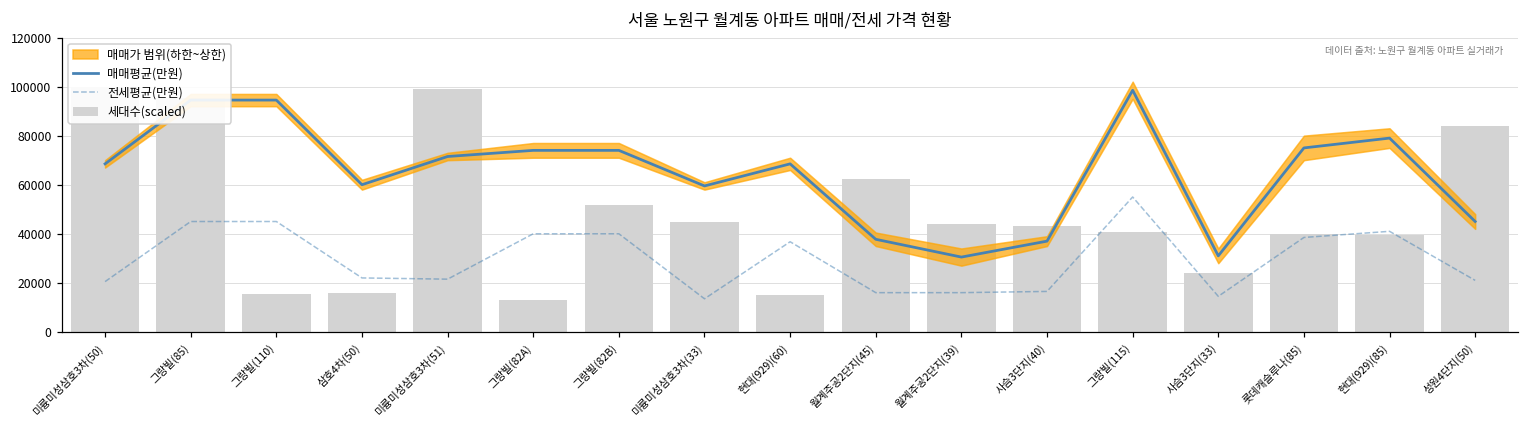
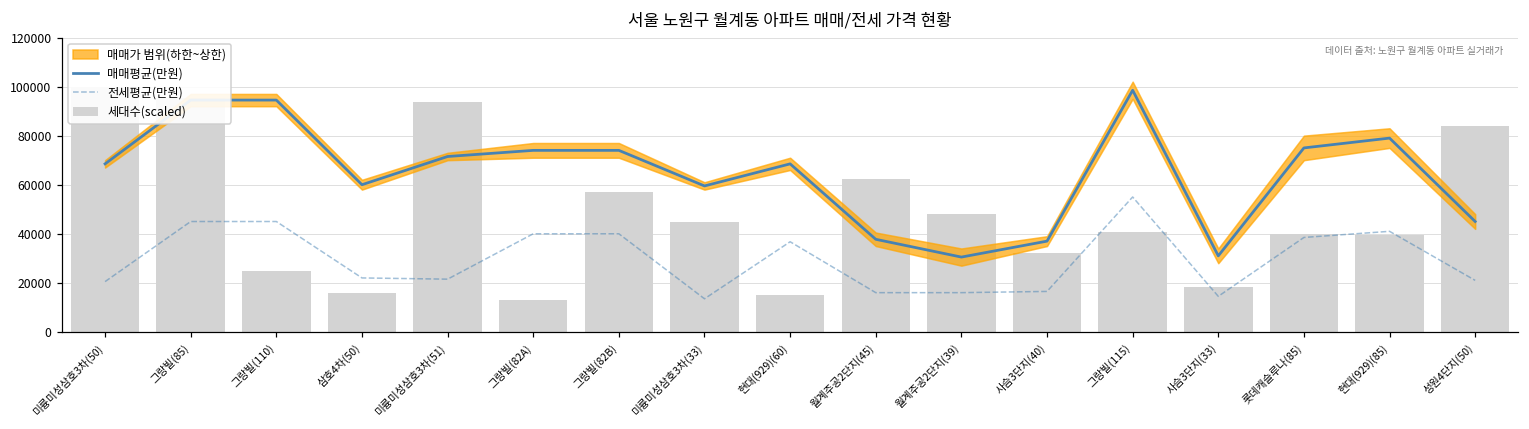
세대수(scaled), 그랑빌(110): 15000 -> 25000
세대수(scaled), 미륭미성삼호3차(51): 99000 -> 94000
세대수(scaled), 그랑빌(82B): 52000 -> 57000
세대수(scaled), 월계주공2단지(39): 44000 -> 48000
세대수(scaled), 사슴3단지(40): 43000 -> 32000
세대수(scaled), 사슴3단지(33): 24000 -> 18000
